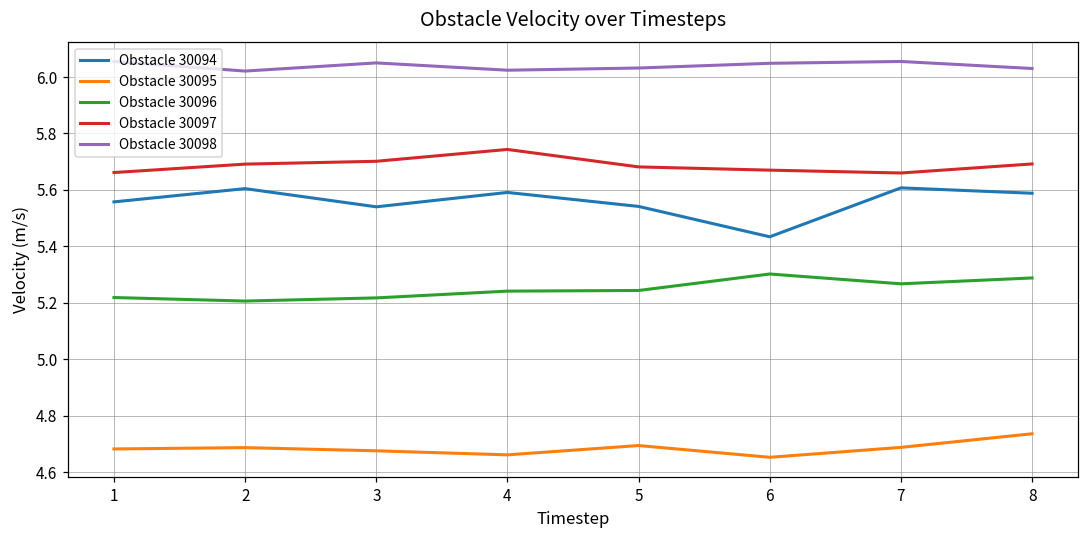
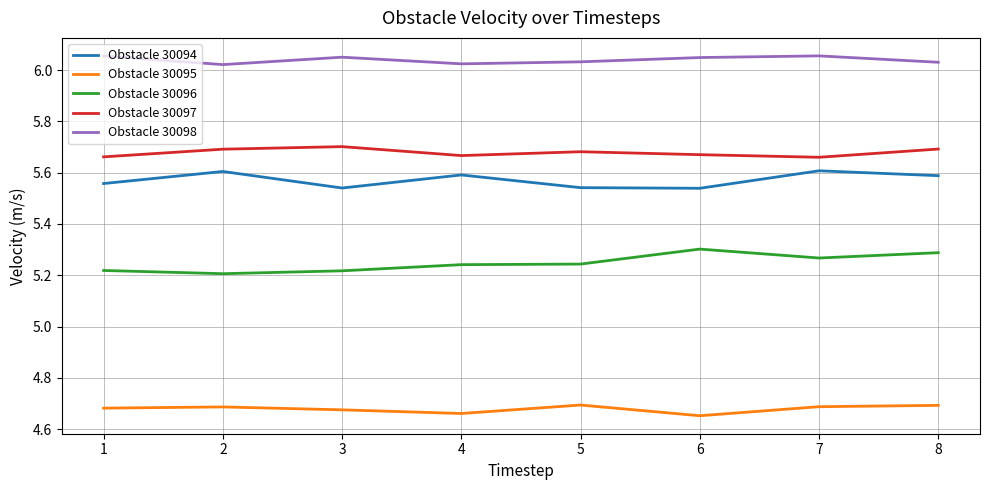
Obstacle 30097, 4: 5.74 -> 5.67
Obstacle 30094, 6: 5.43 -> 5.54
Obstacle 30095, 8: 4.74 -> 4.69
